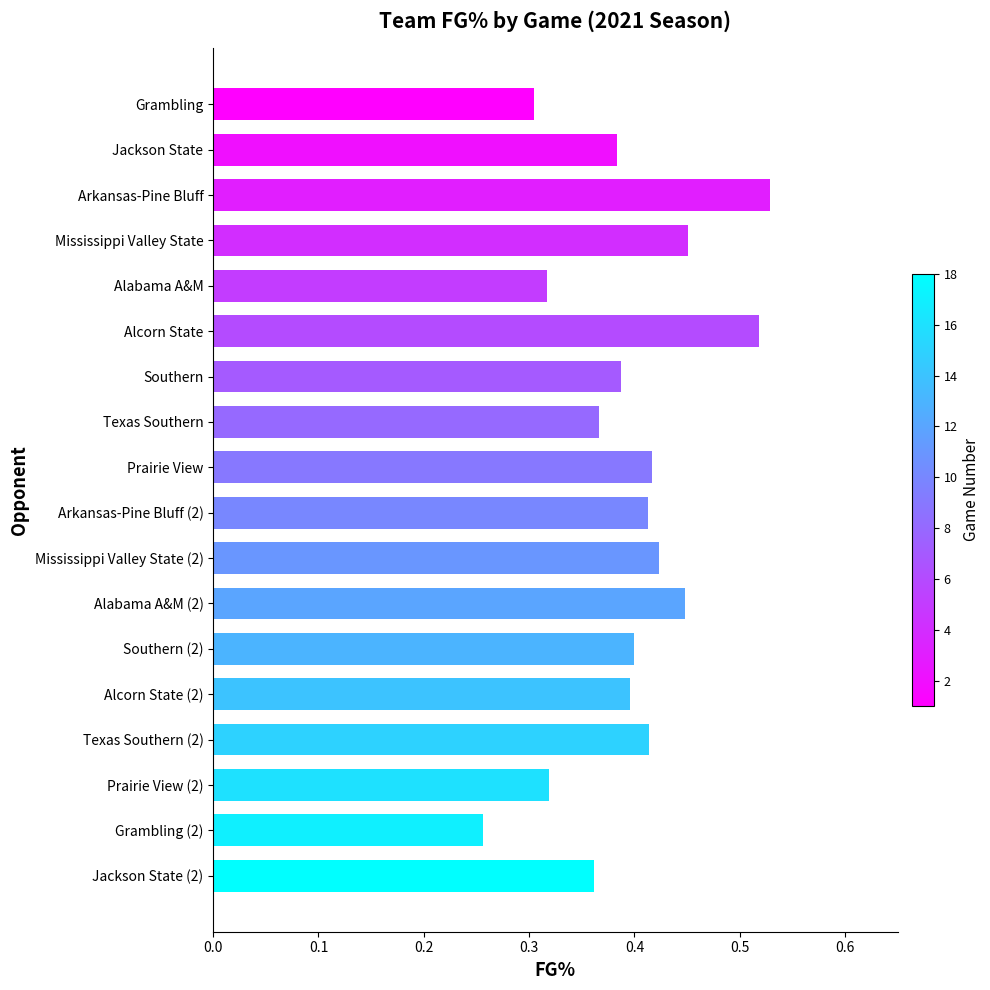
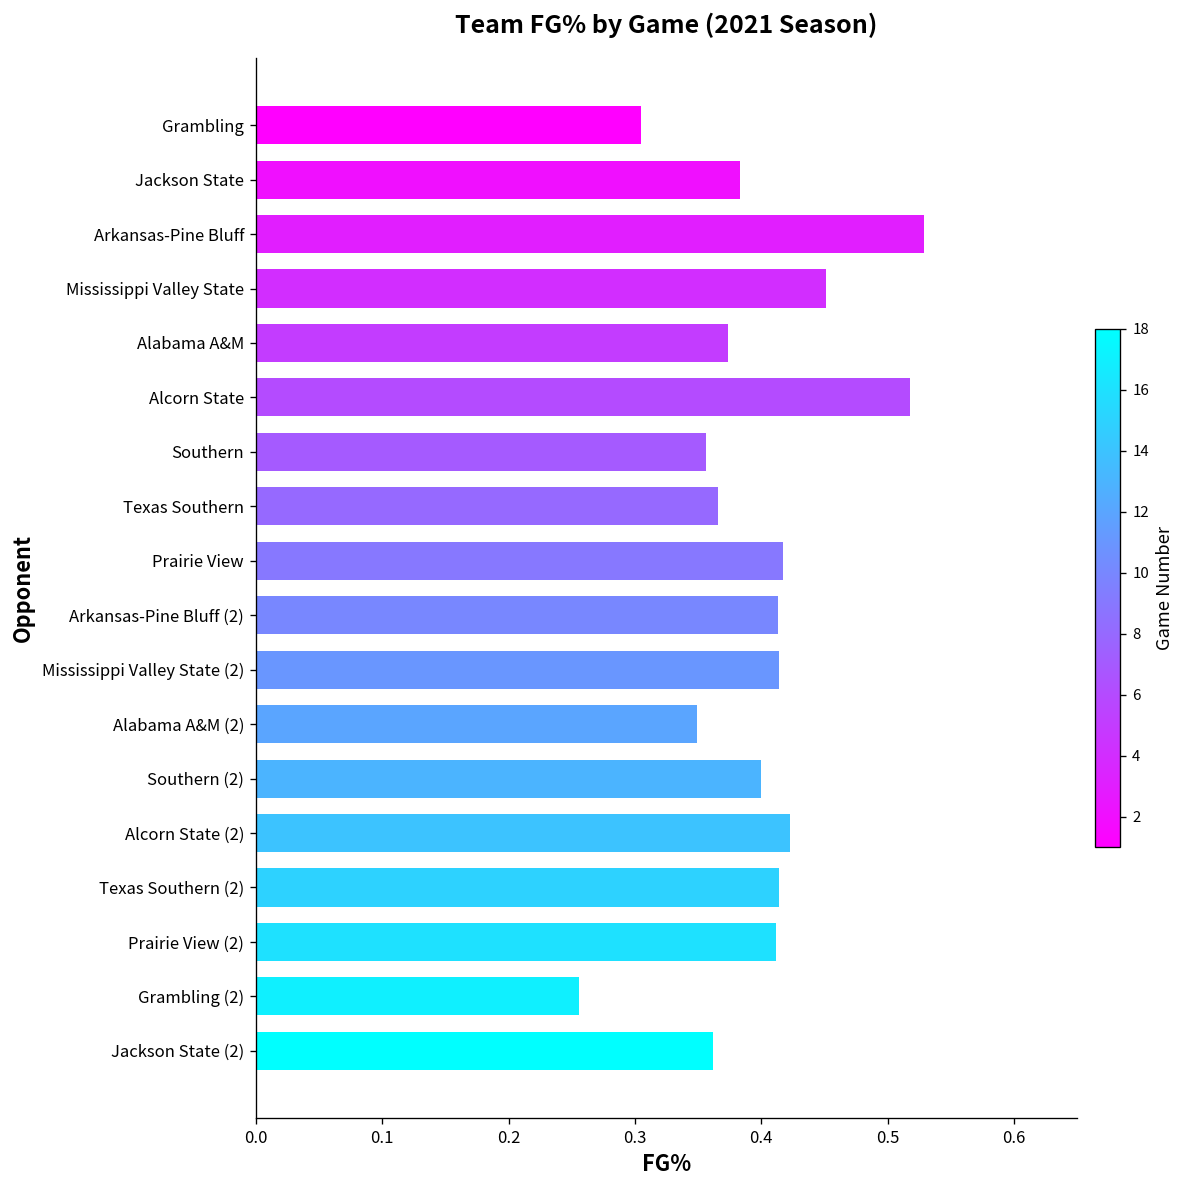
Alabama A&M: 0.317 -> 0.374
Southern: 0.387 -> 0.356
Mississippi Valley State (2): 0.423 -> 0.414
Alabama A&M (2): 0.448 -> 0.349
Alcorn State (2): 0.396 -> 0.423
Prairie View (2): 0.319 -> 0.412
